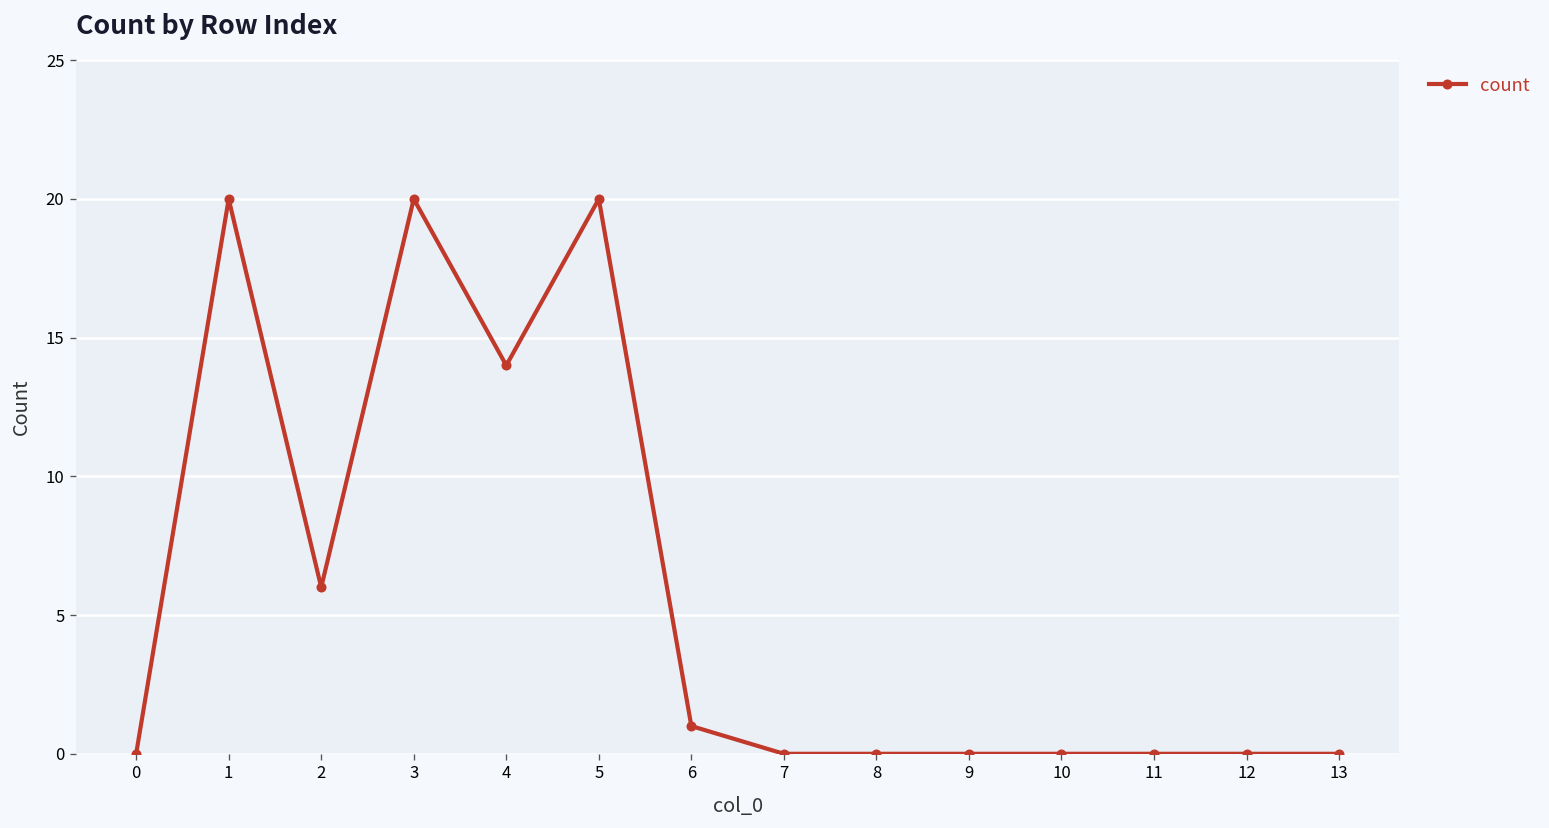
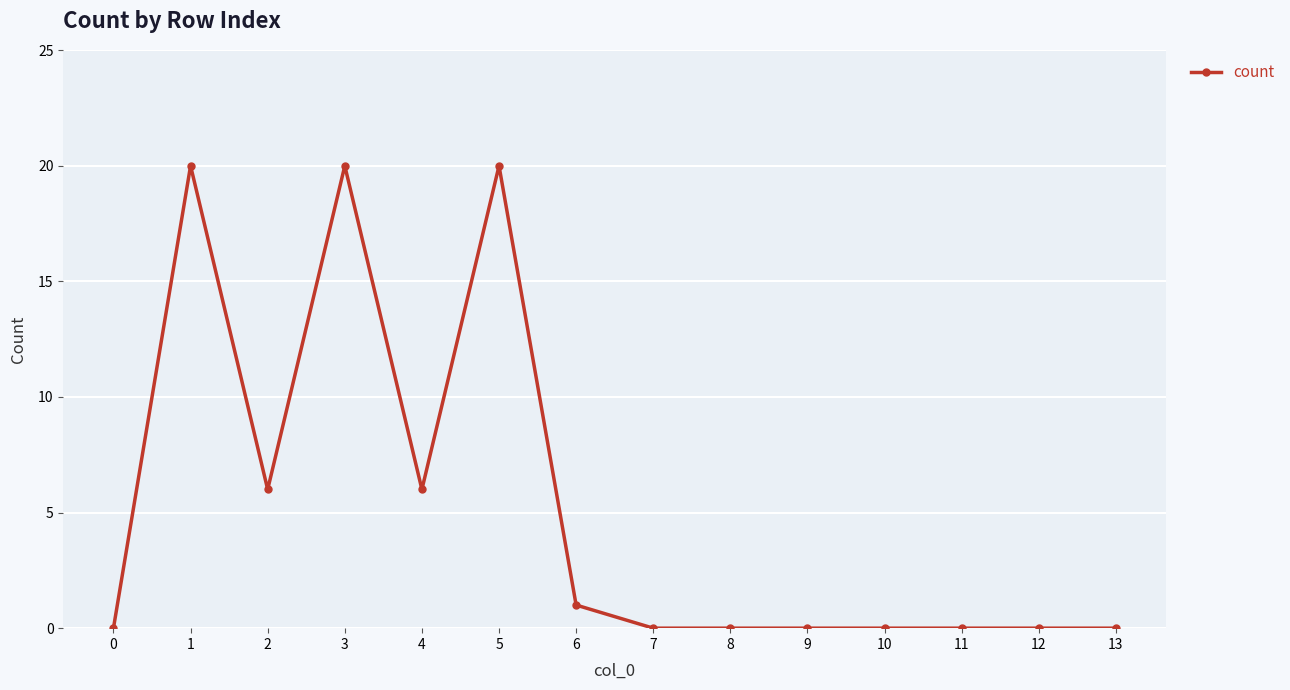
4: 14 -> 6
